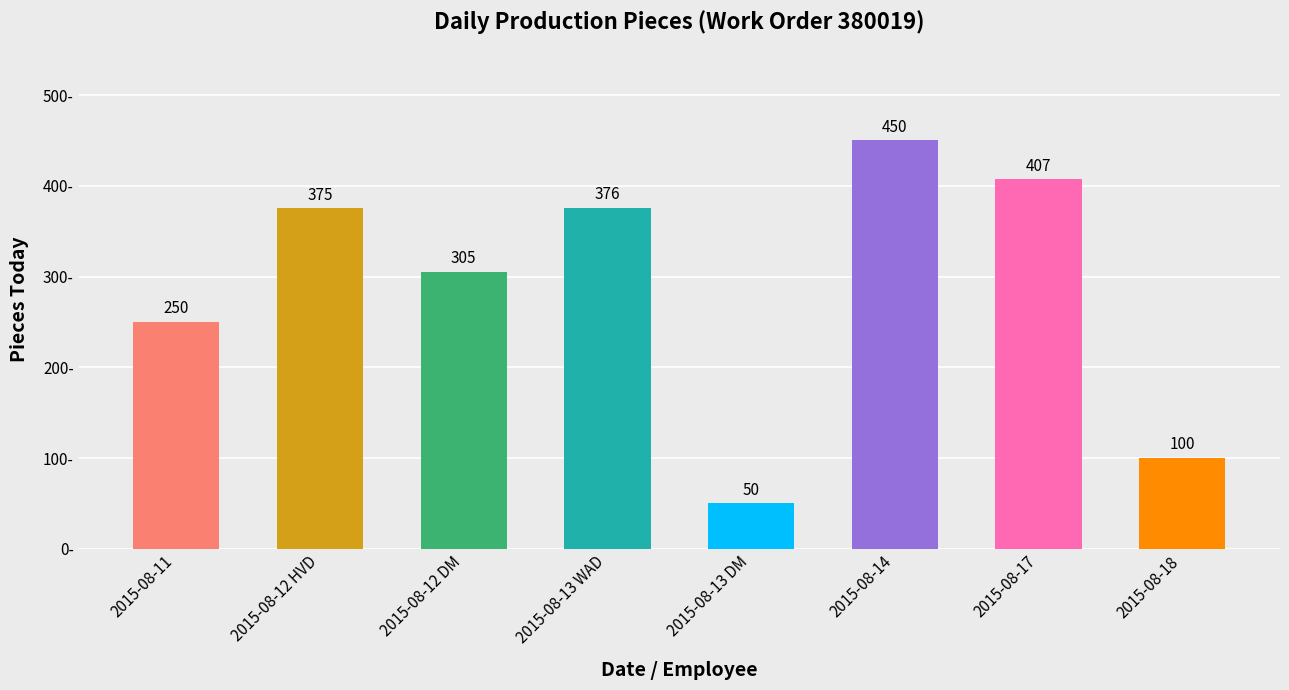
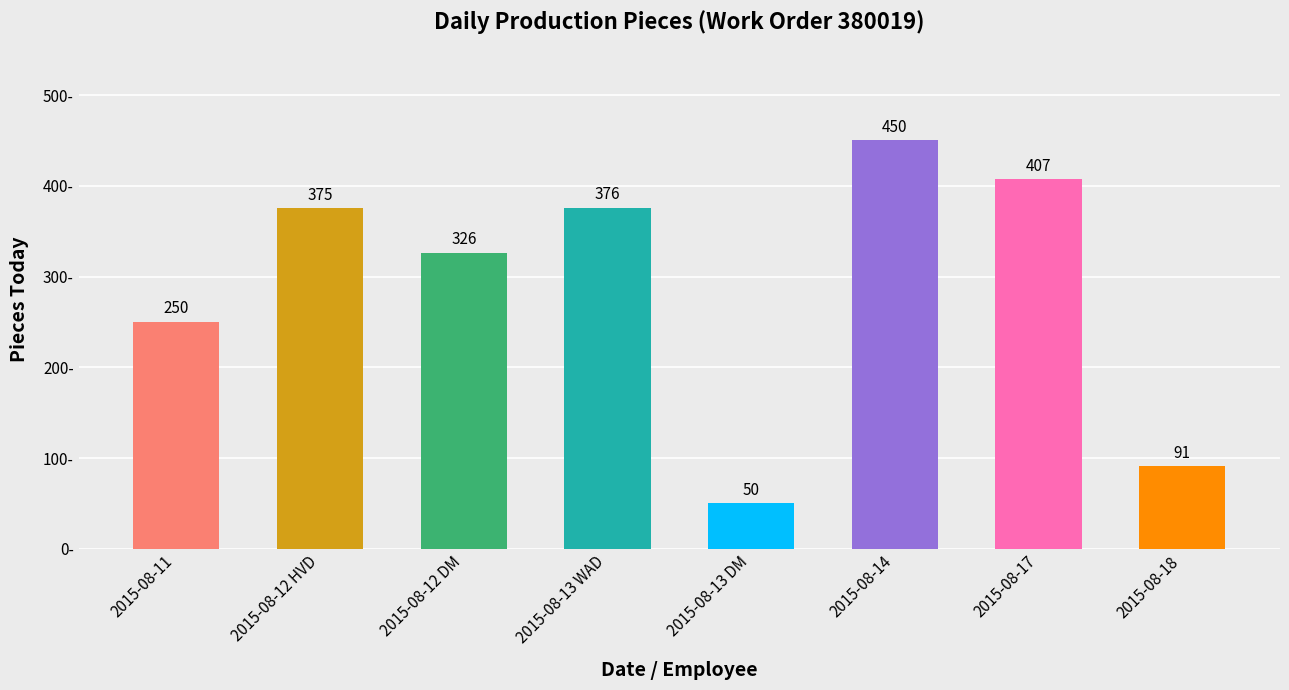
2015-08-12 DM: 305 -> 326
2015-08-18: 100 -> 91
